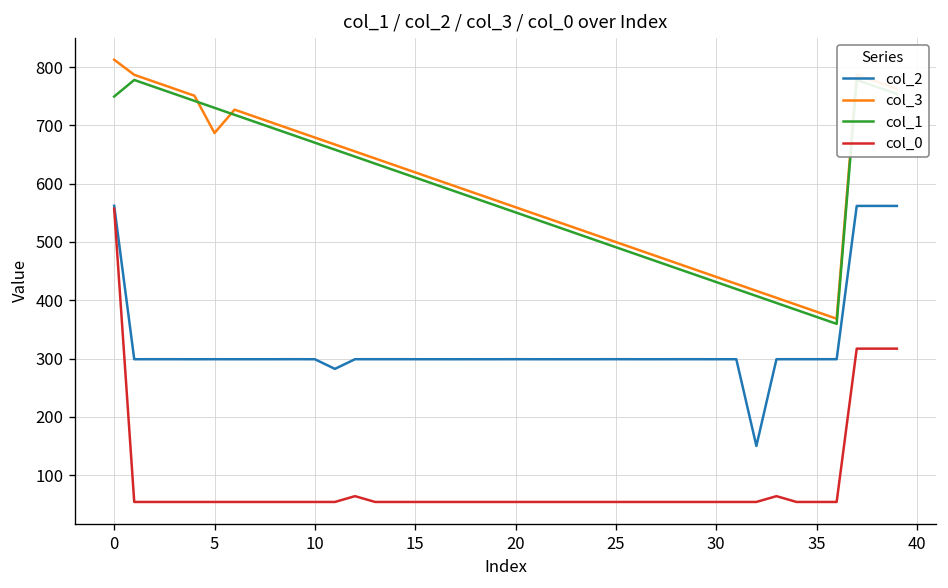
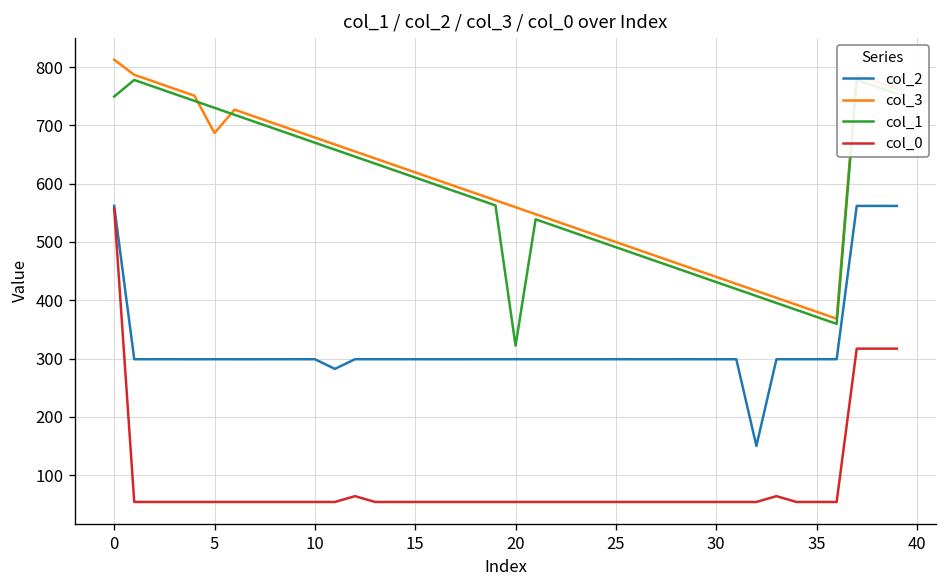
col_1, 20: 550 -> 320
